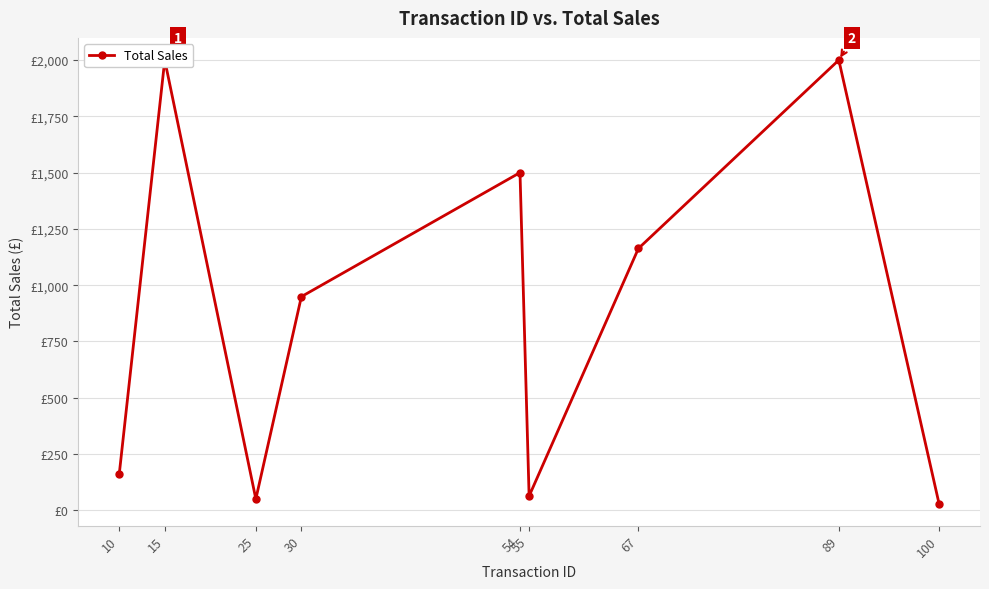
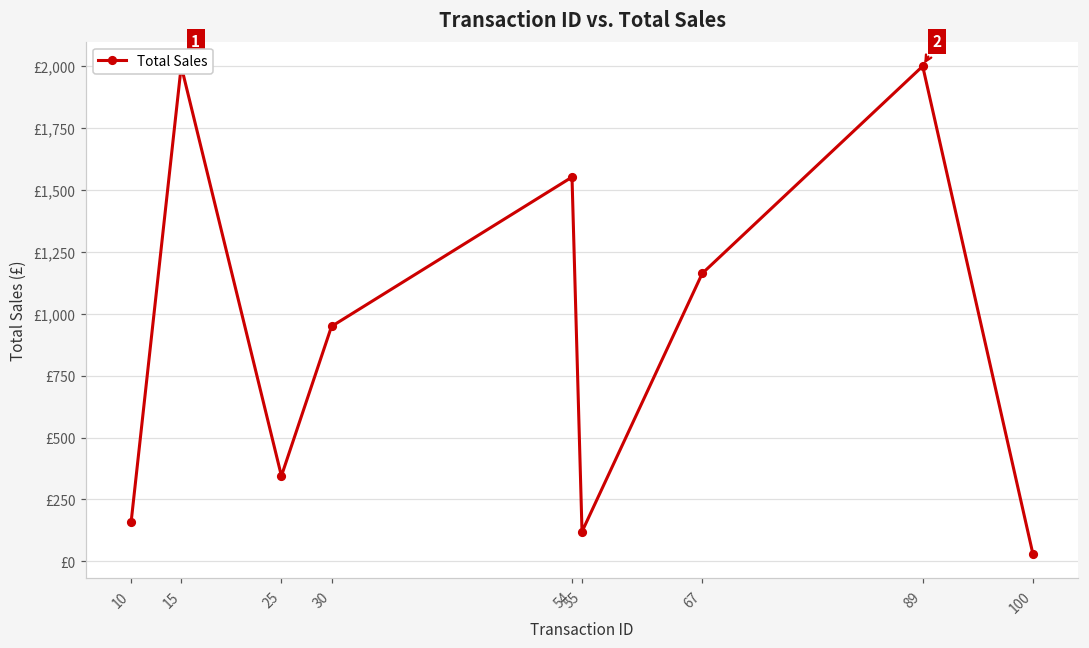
25: £50 -> £350
54: £1,500 -> £1,550
55: £60 -> £120
